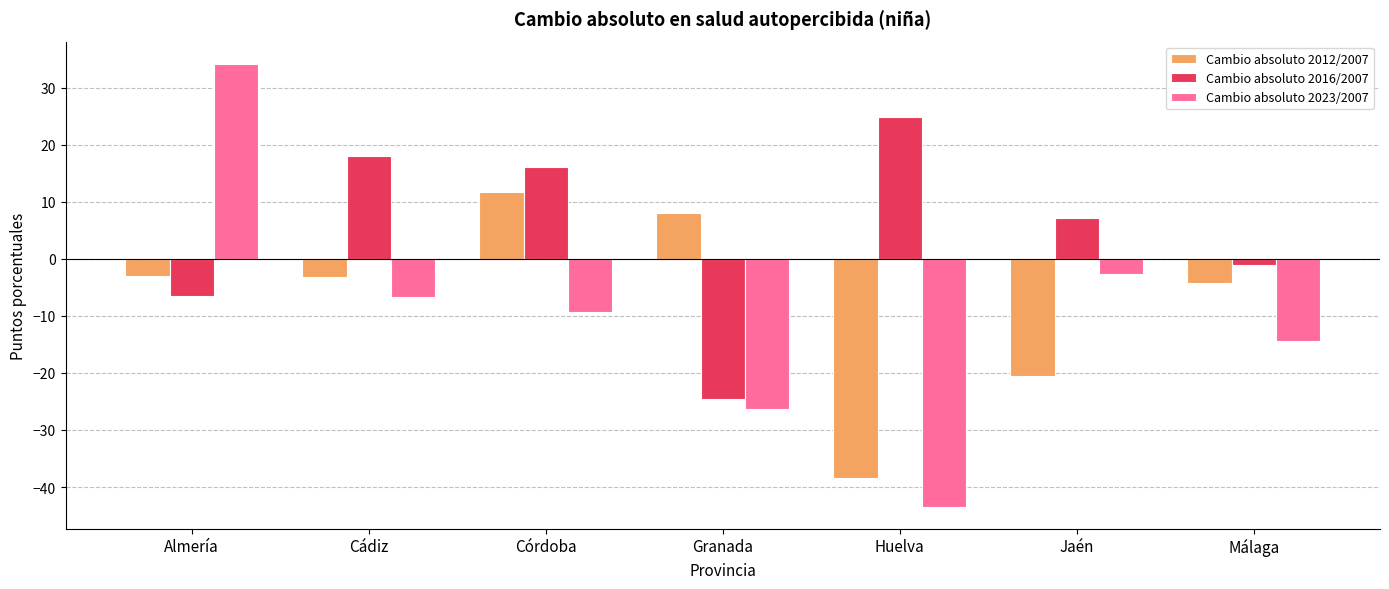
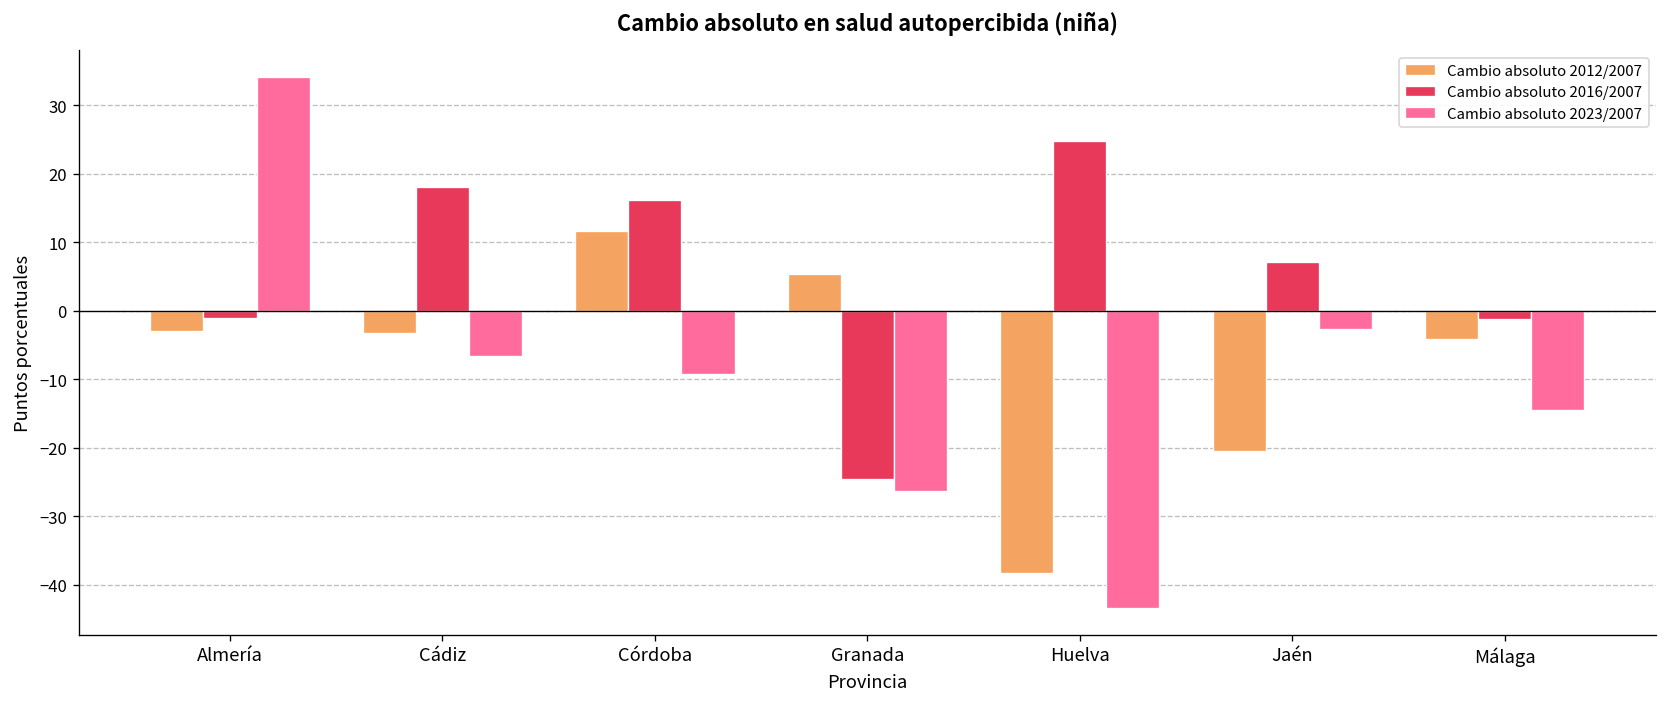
Cambio absoluto 2016/2007, Almería: -6 -> -1
Cambio absoluto 2012/2007, Granada: 8 -> 5
